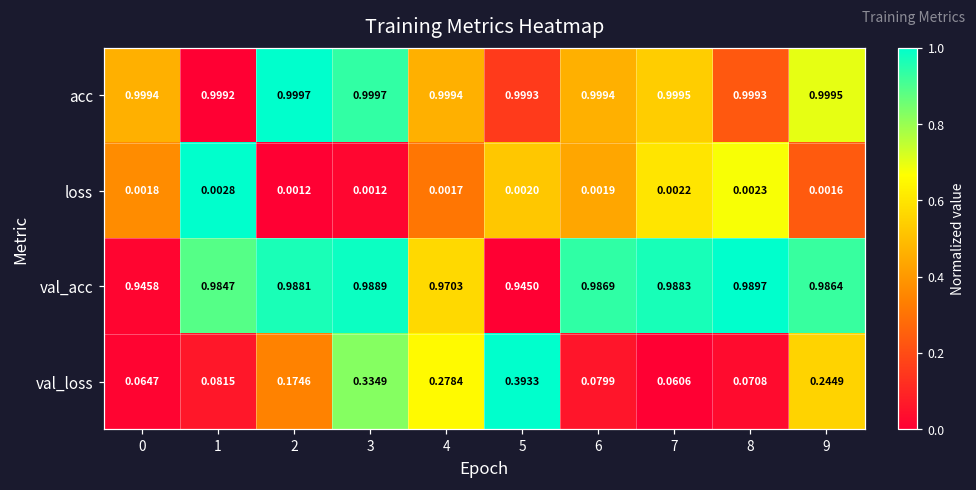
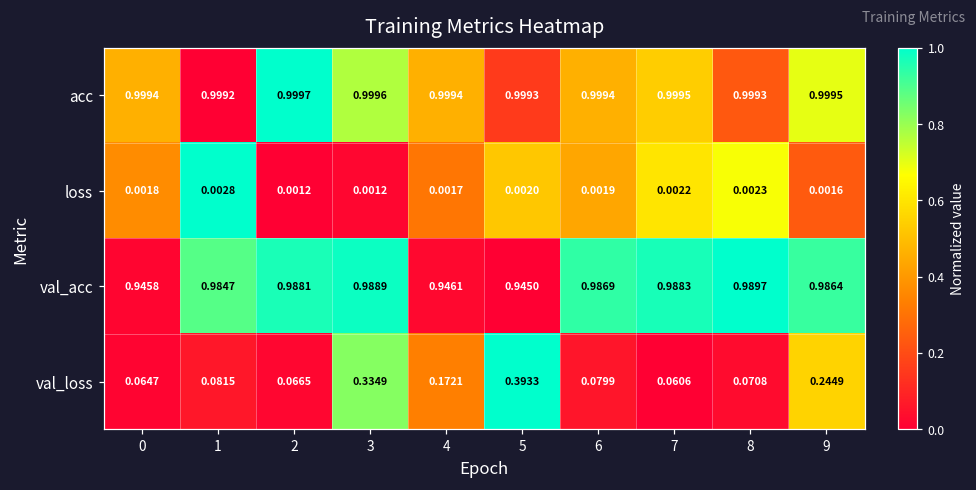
acc, 3: 0.9997 -> 0.9996
val_acc, 4: 0.9703 -> 0.9461
val_loss, 2: 0.1746 -> 0.0665
val_loss, 4: 0.2784 -> 0.1721
